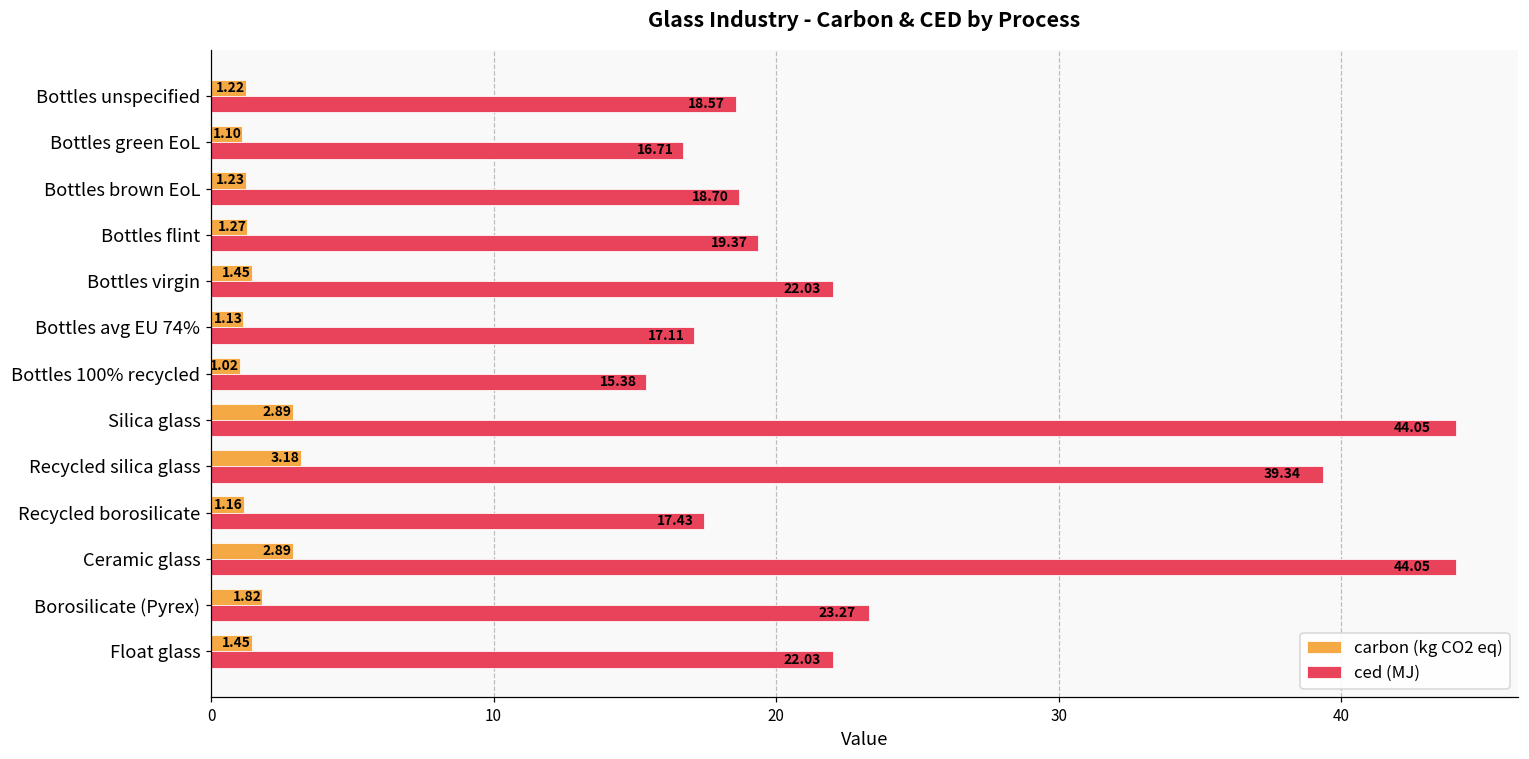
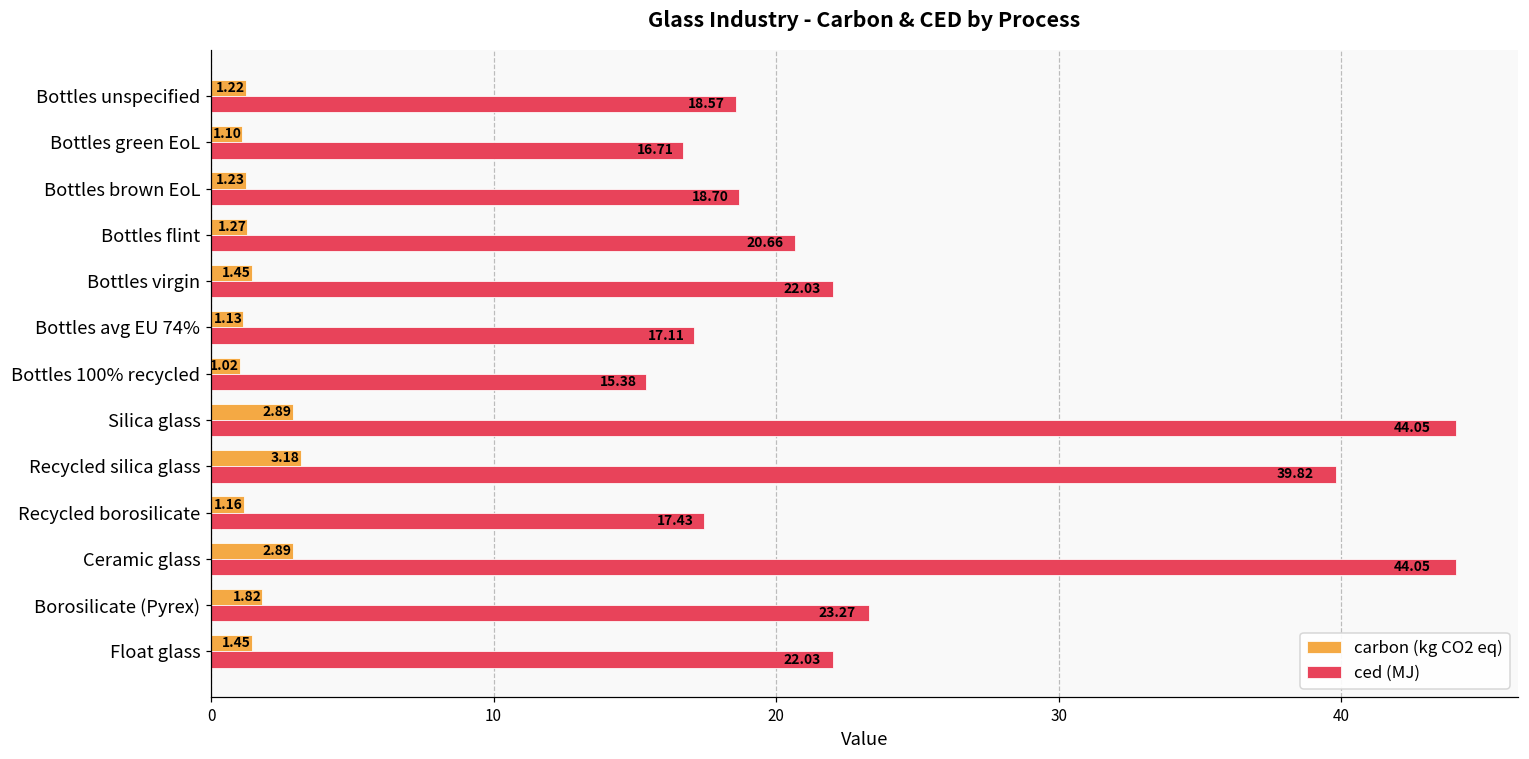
ced (MJ), Bottles flint: 19.37 -> 20.66
ced (MJ), Recycled silica glass: 39.34 -> 39.82
